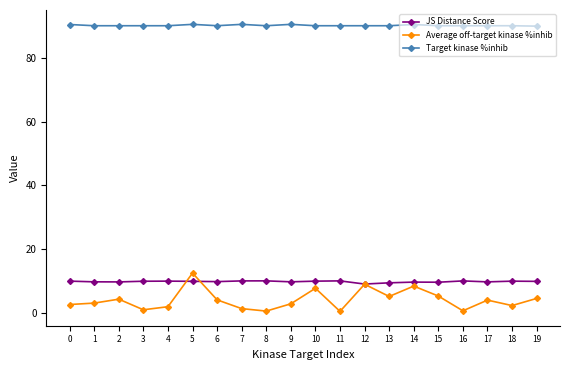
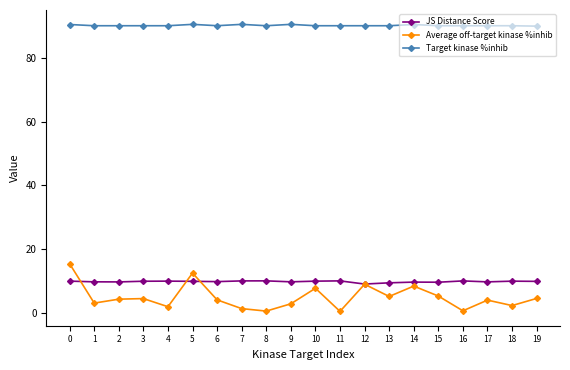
Average off-target kinase %inhib, 0: 3 -> 15
Average off-target kinase %inhib, 3: 1 -> 4
